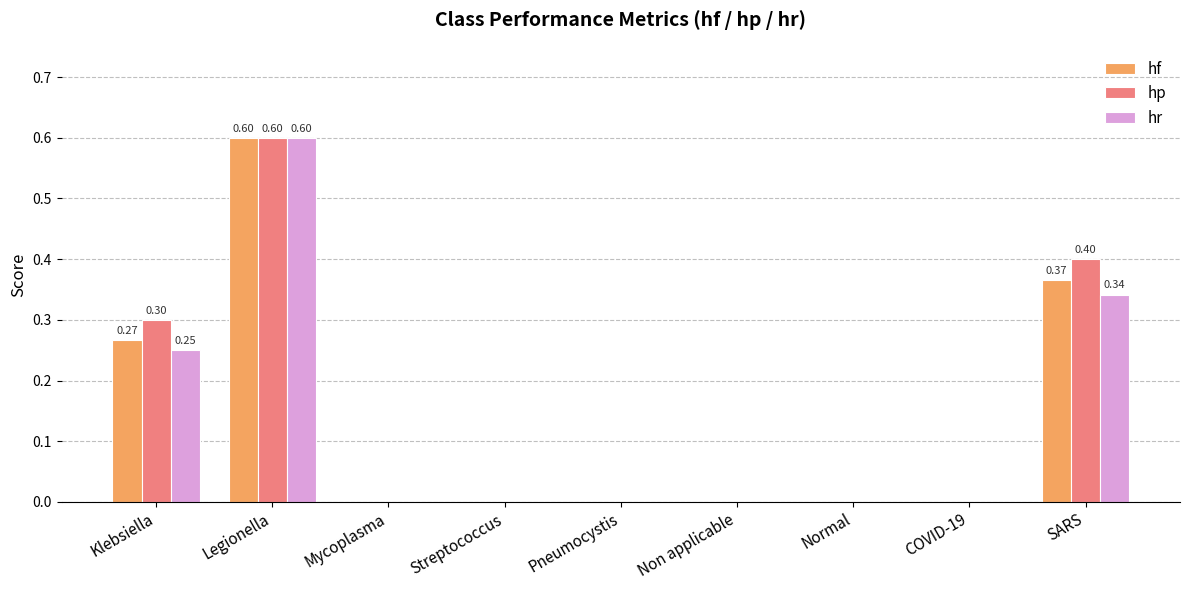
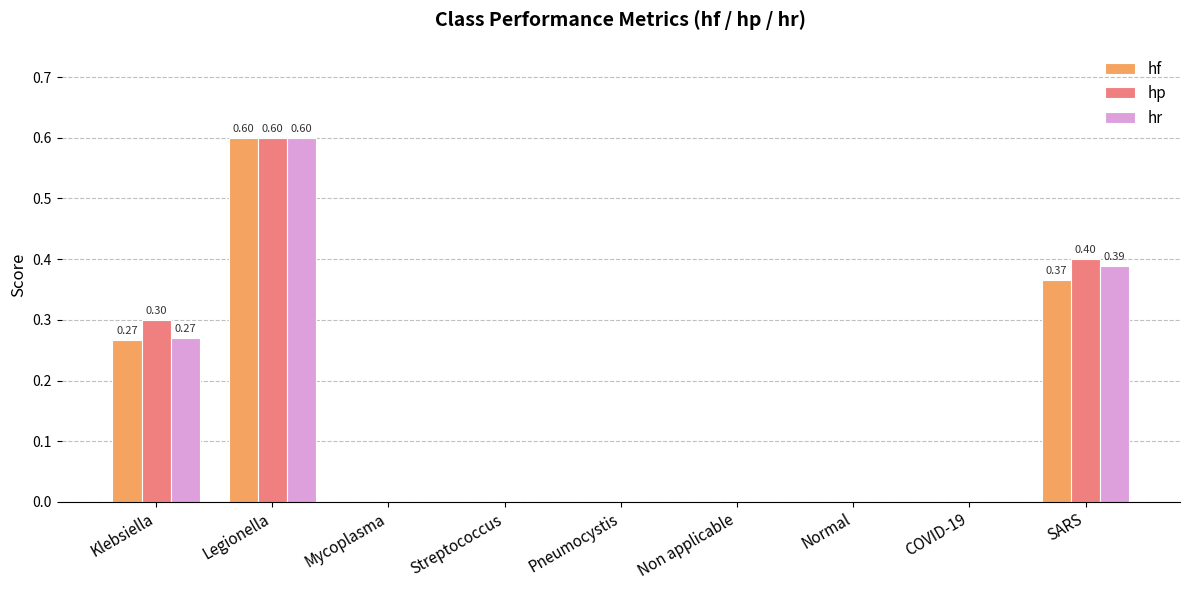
hr, Klebsiella: 0.25 -> 0.27
hr, SARS: 0.34 -> 0.39
